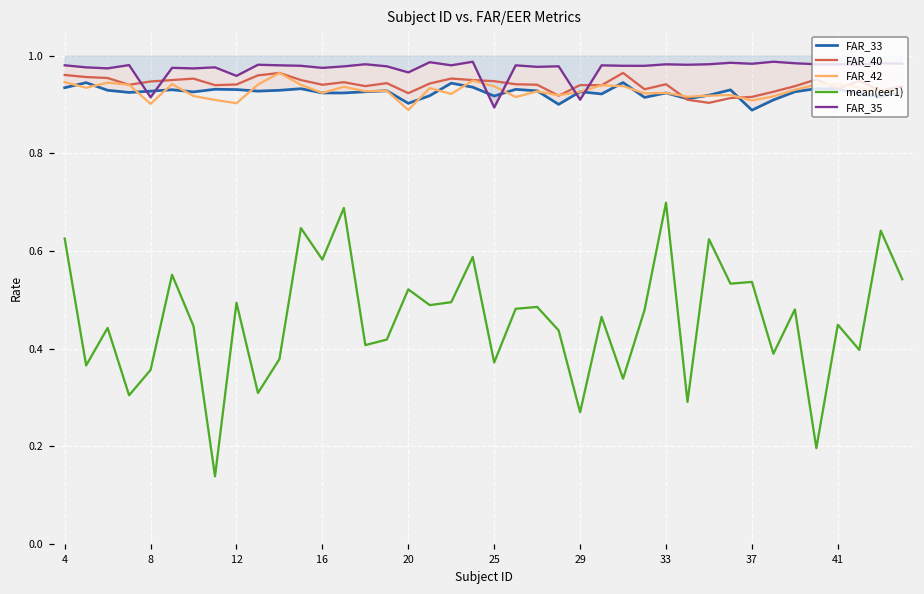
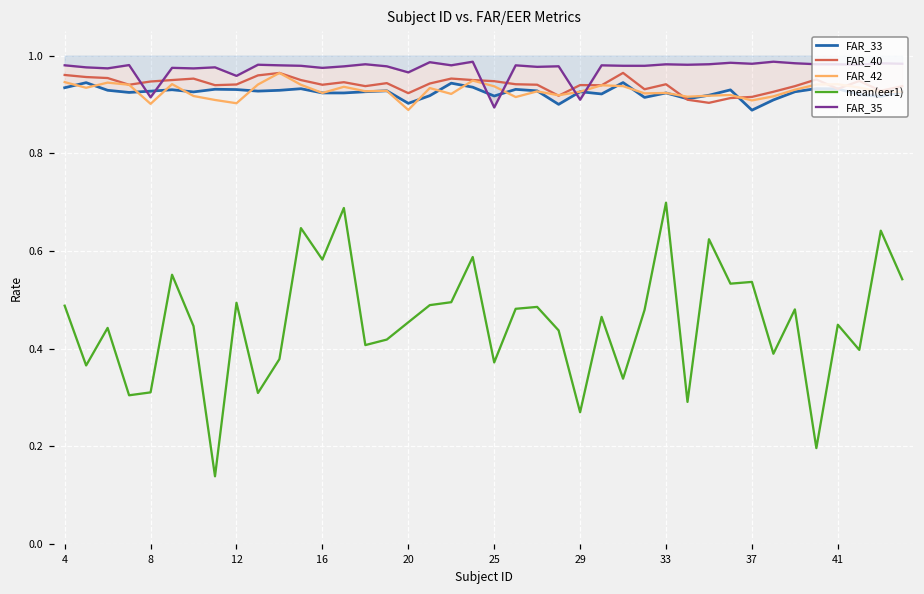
mean(eer1), 4: 0.63 -> 0.49
mean(eer1), 8: 0.36 -> 0.31
mean(eer1), 20: 0.52 -> 0.45
